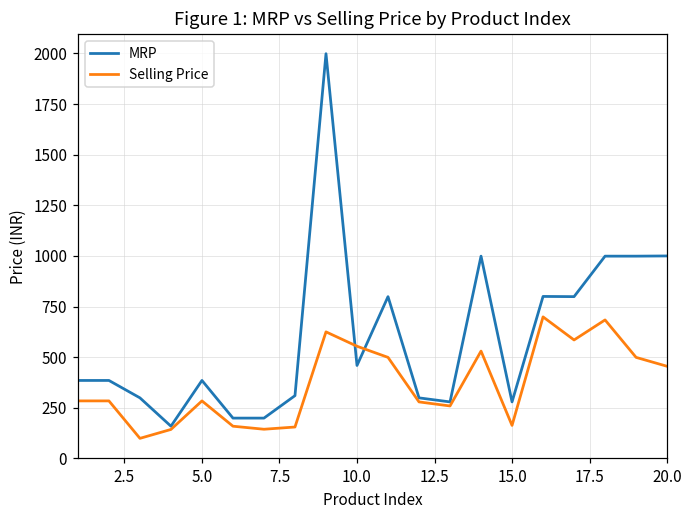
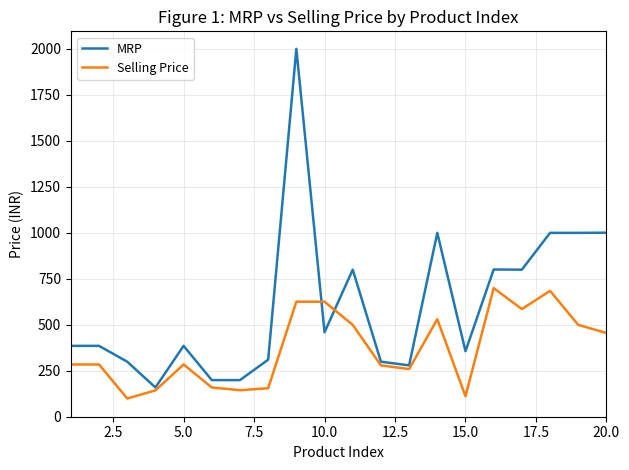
Selling Price, 10.0: 550 -> 630
MRP, 15.0: 280 -> 360
Selling Price, 15.0: 160 -> 110
